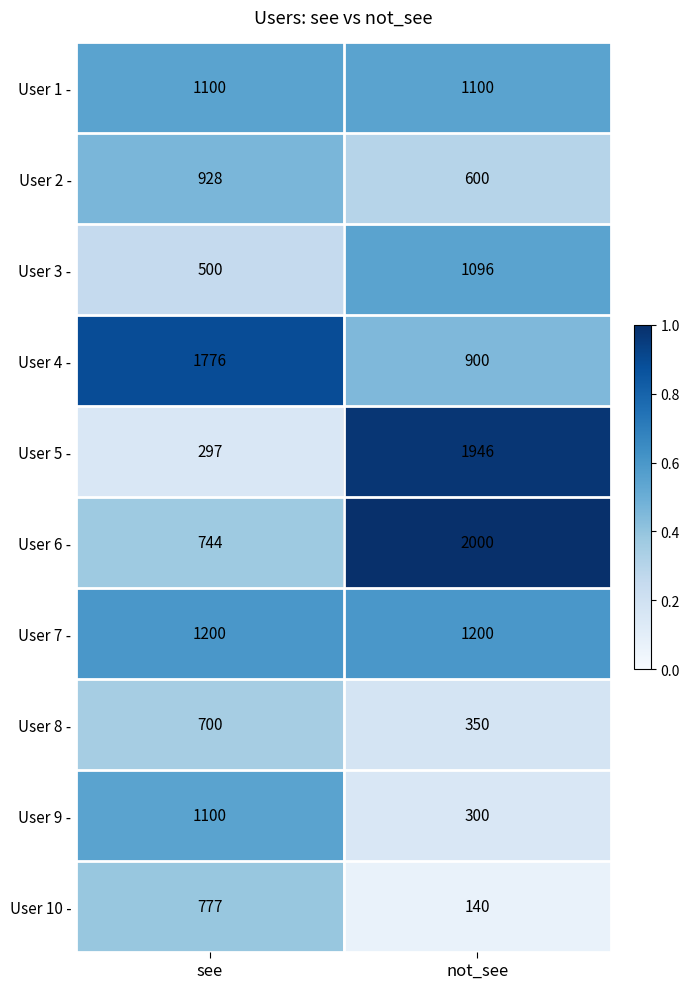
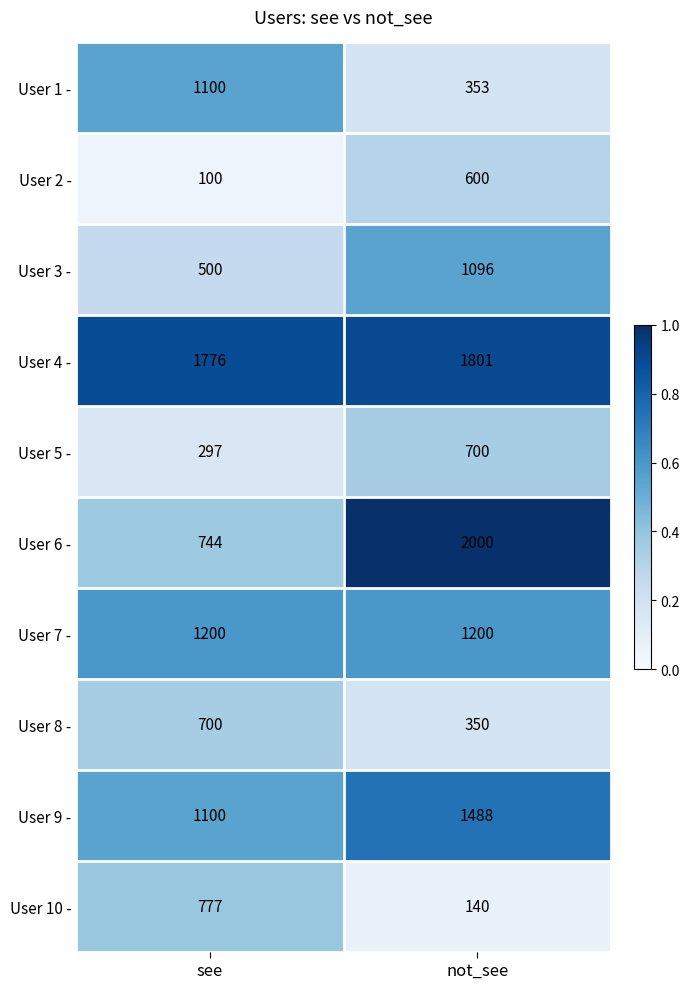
User 1 -, not_see: 1100 -> 353
User 2 -, see: 928 -> 100
User 4 -, not_see: 900 -> 1801
User 5 -, not_see: 1946 -> 700
User 9 -, not_see: 300 -> 1488
